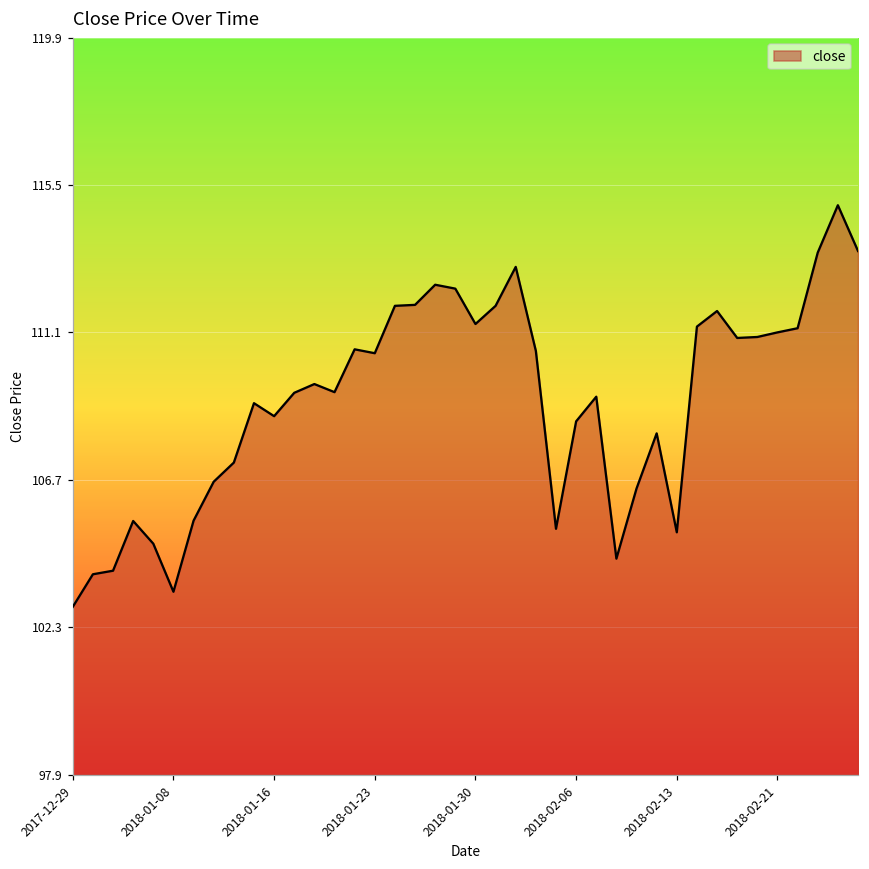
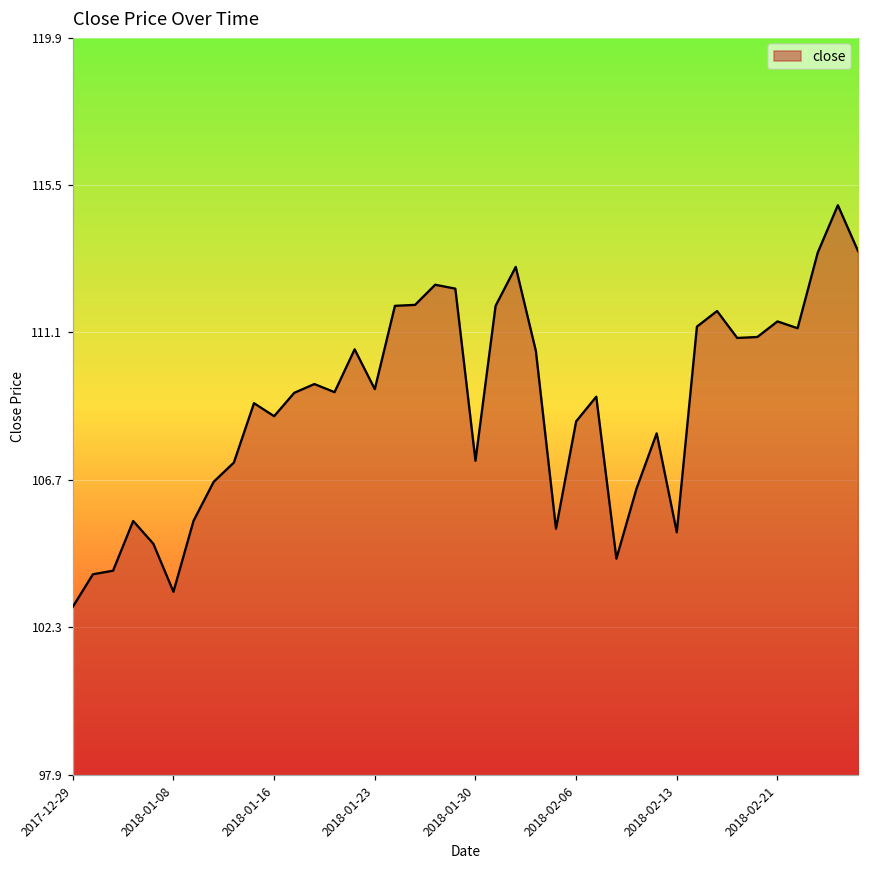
2018-01-23: 110.5 -> 109.4
2018-01-30: 111.4 -> 107.3
2018-02-21: 111.1 -> 111.4
